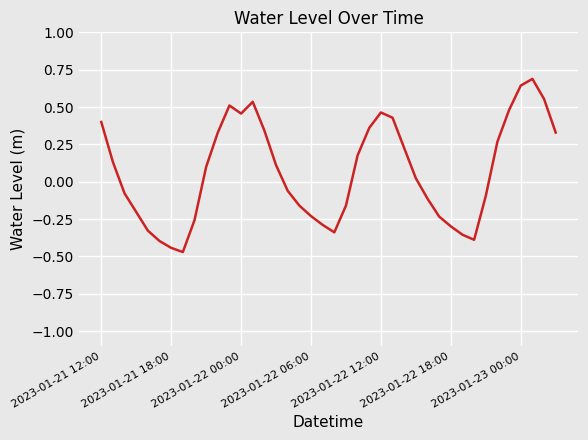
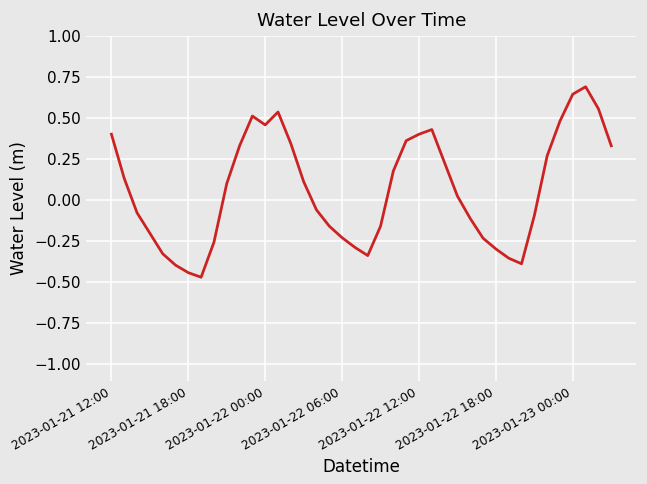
2023-01-22 12:00: 0.46 -> 0.40
